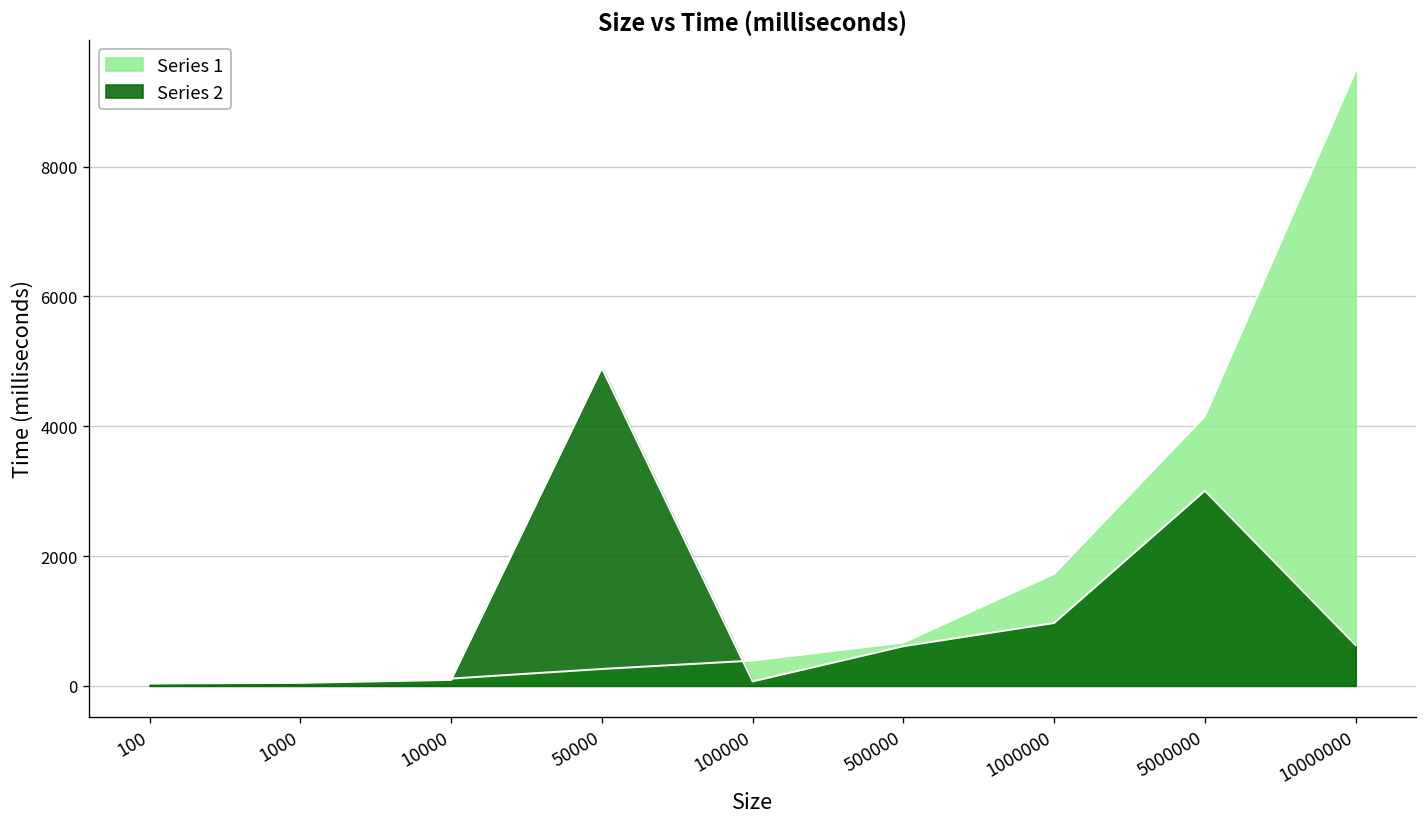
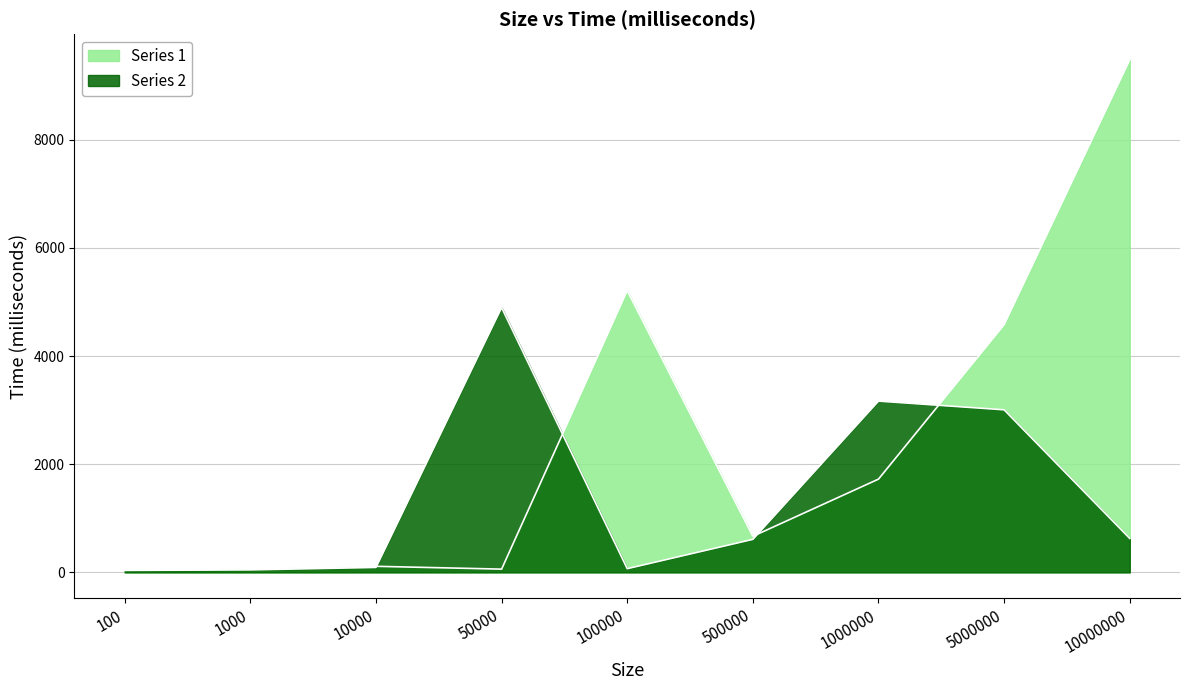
Series 1, 50000: 300 -> 100
Series 1, 100000: 400 -> 5200
Series 2, 1000000: 1000 -> 3200
Series 1, 5000000: 4200 -> 4600
